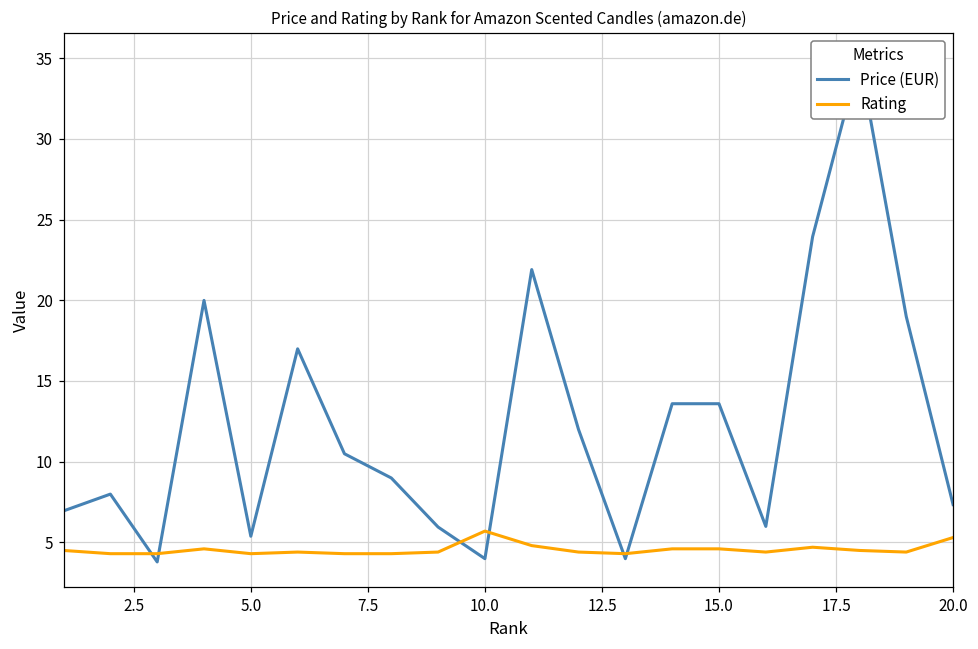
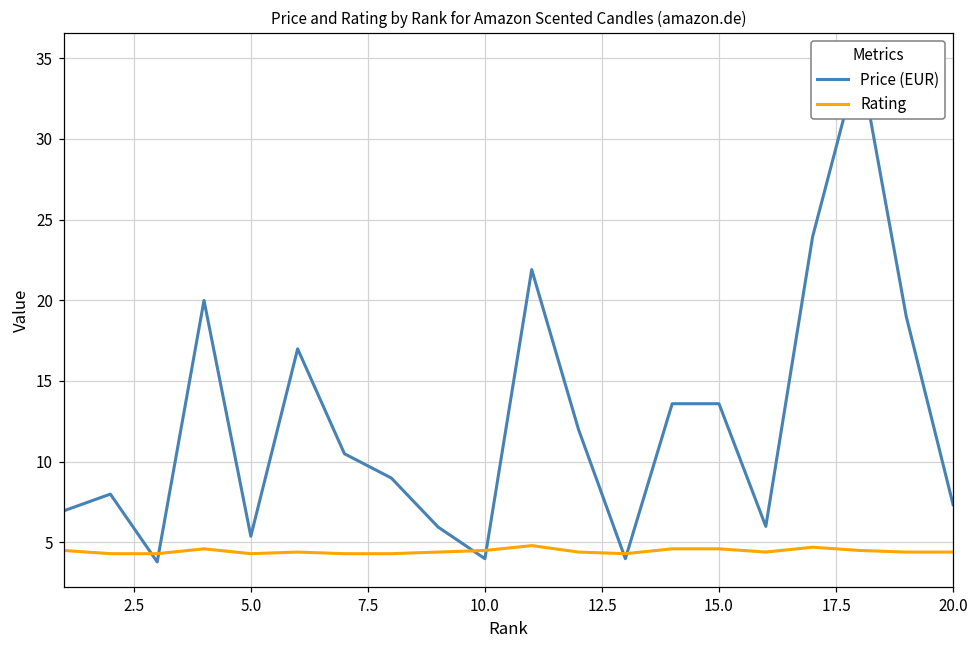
Rating, 10.0: 5.7 -> 4.5
Rating, 20.0: 5.3 -> 4.4
